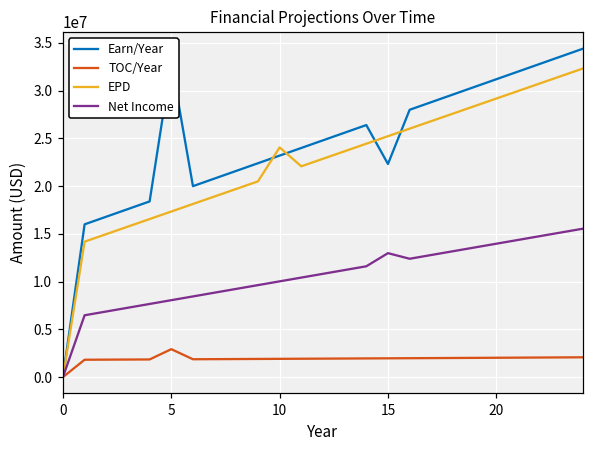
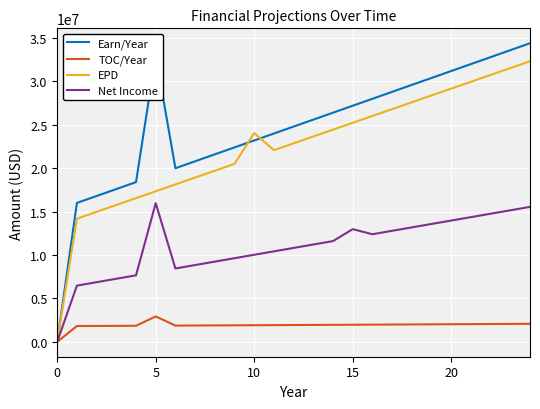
Net Income, 5: 8000000 -> 16000000
Earn/Year, 15: 22000000 -> 27000000
